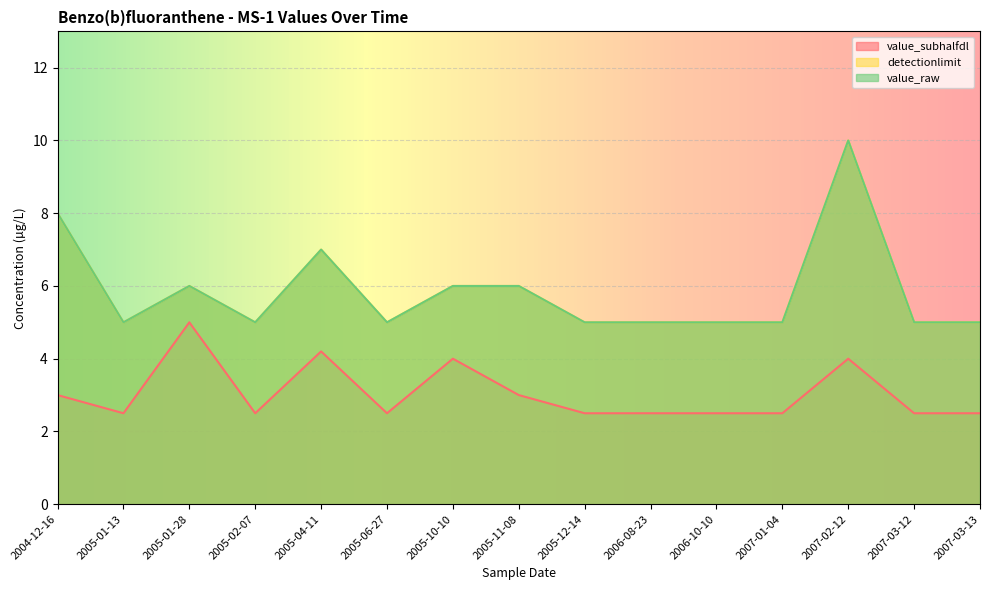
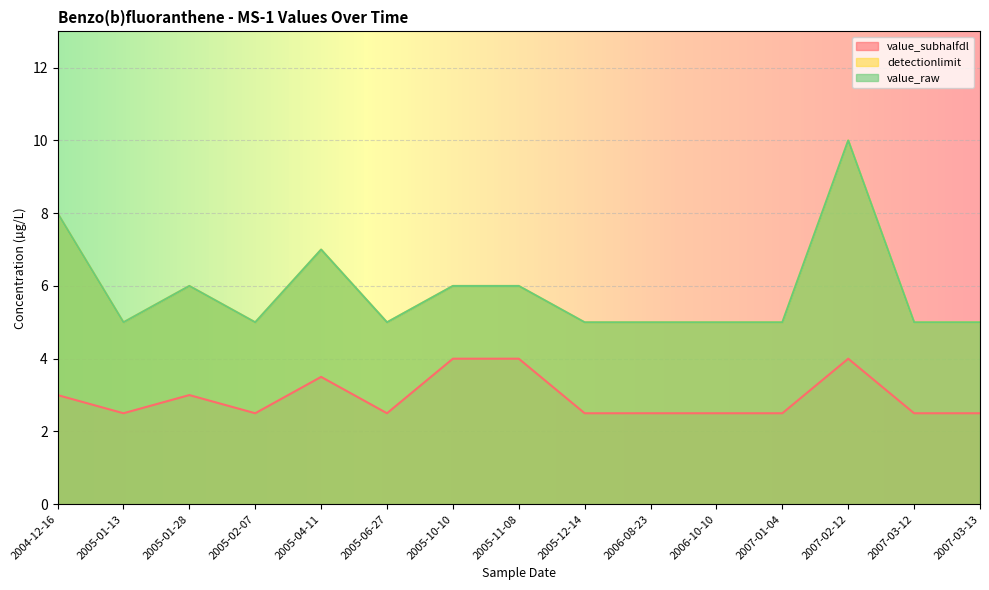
value_subhalfdl, 2005-01-28: 5 -> 3
value_subhalfdl, 2005-04-11: 4.2 -> 3.5
value_subhalfdl, 2005-11-08: 3 -> 4
